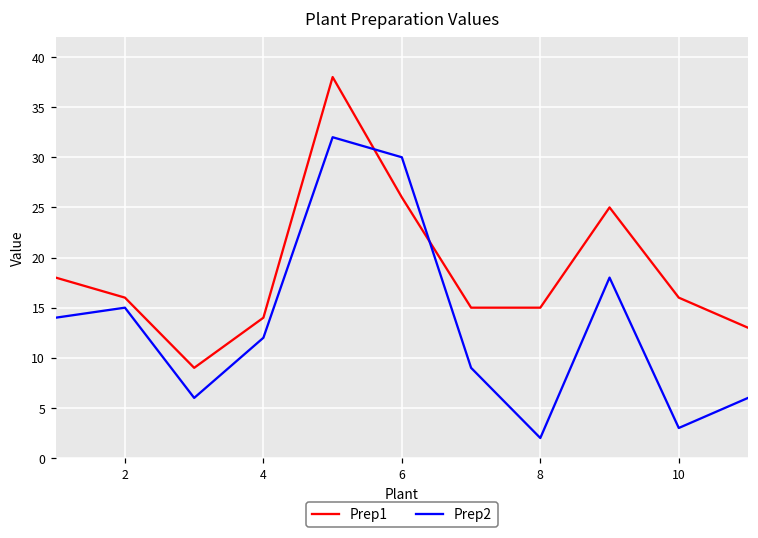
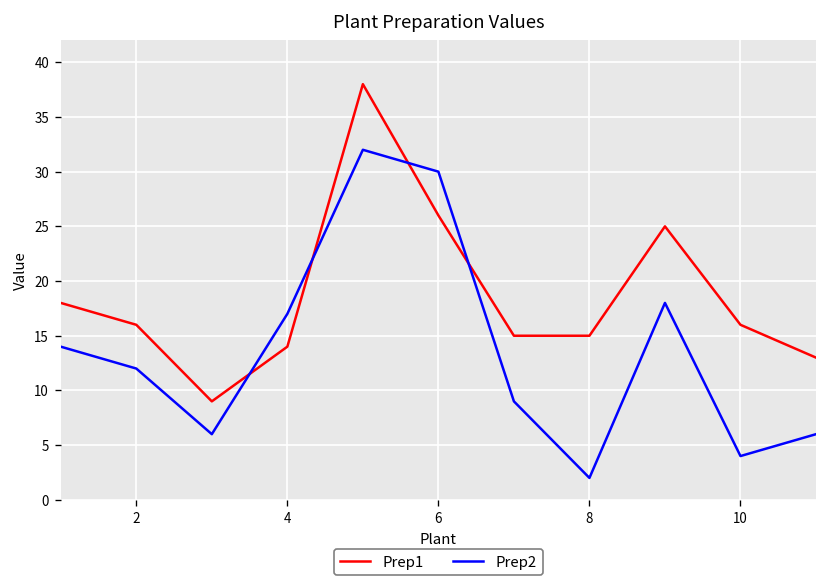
Prep2, 2: 15 -> 12
Prep2, 4: 12 -> 17
Prep2, 10: 3 -> 4
